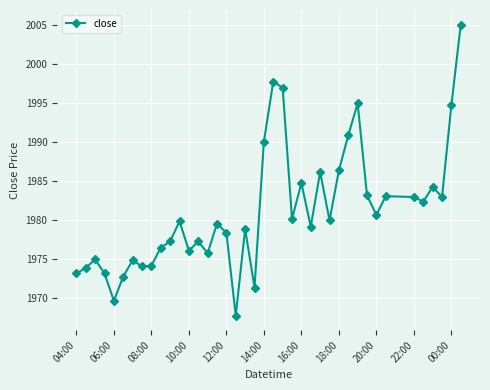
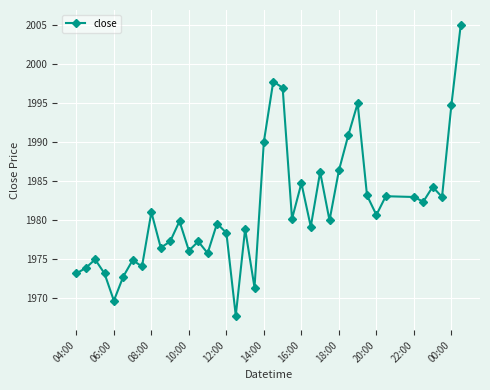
08:00: 1974 -> 1981
